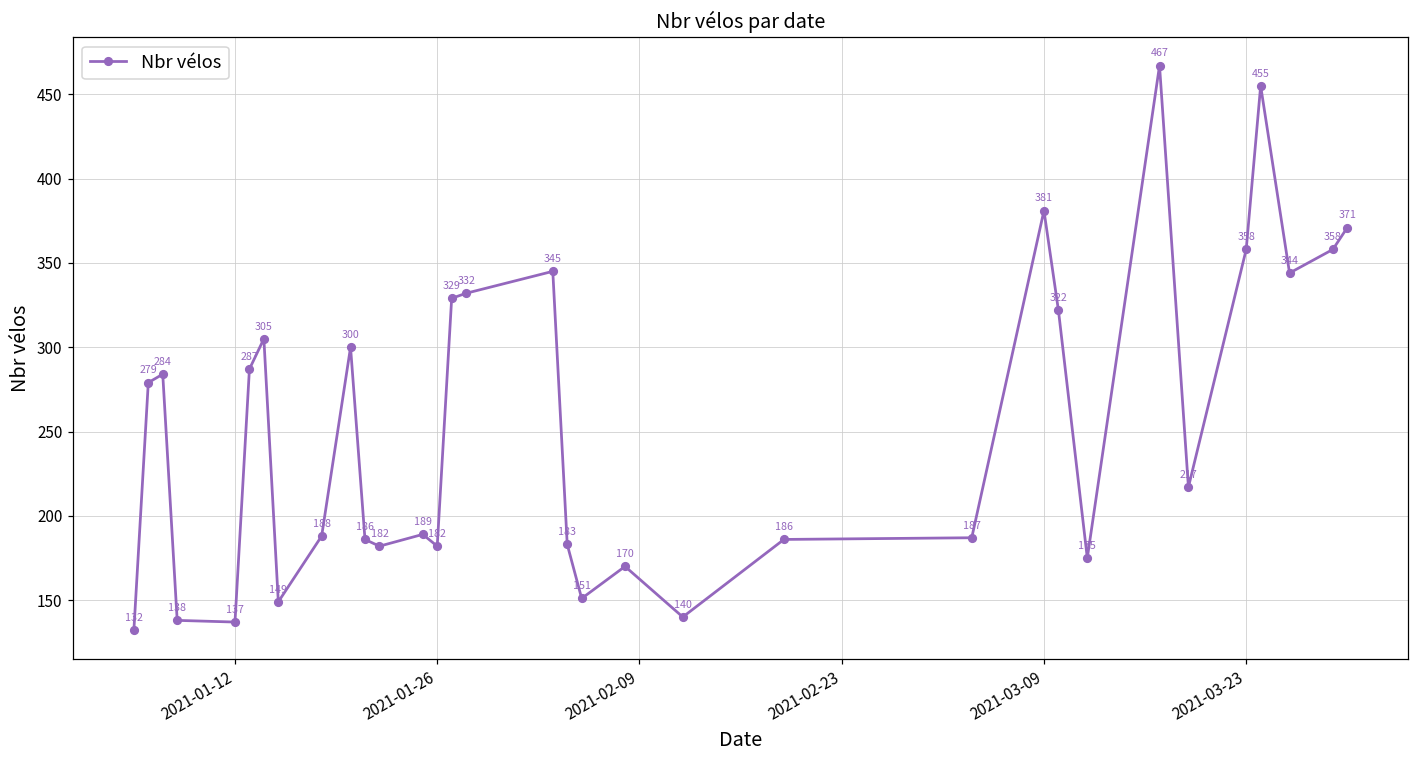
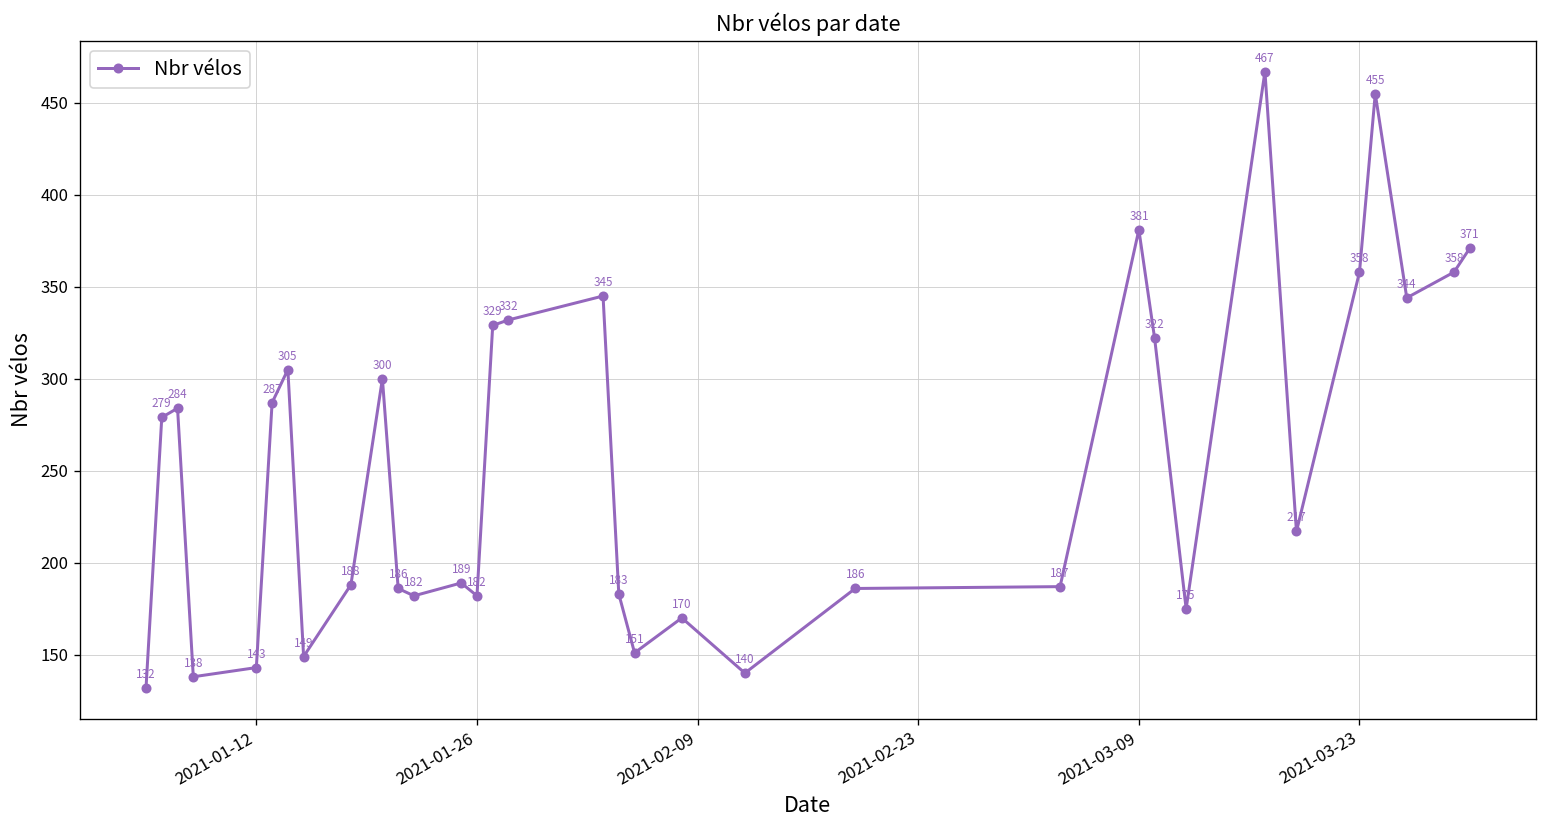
2021-01-12: 137 -> 143
